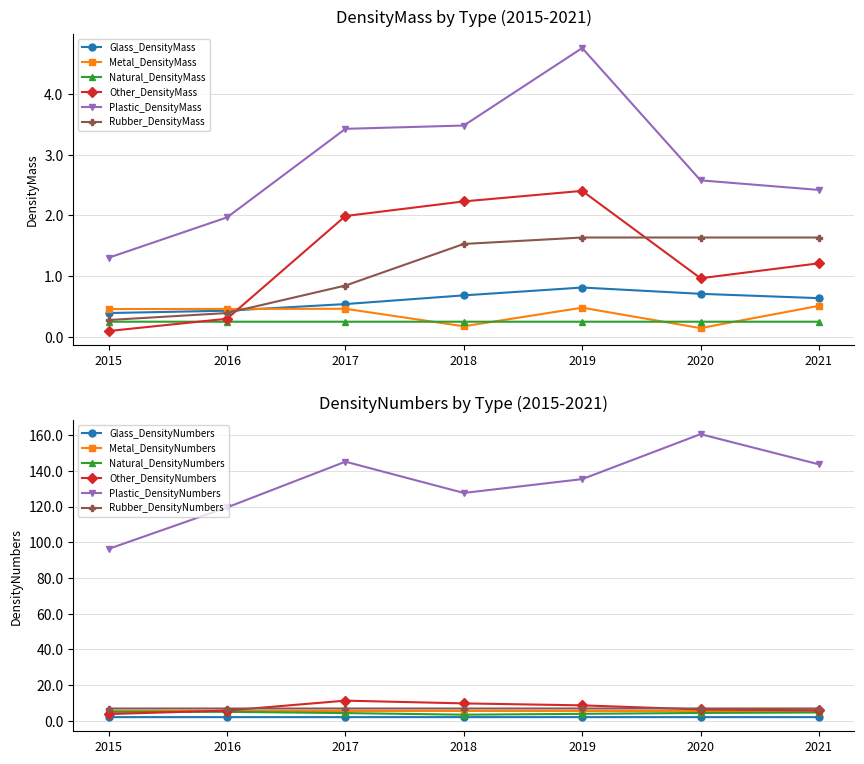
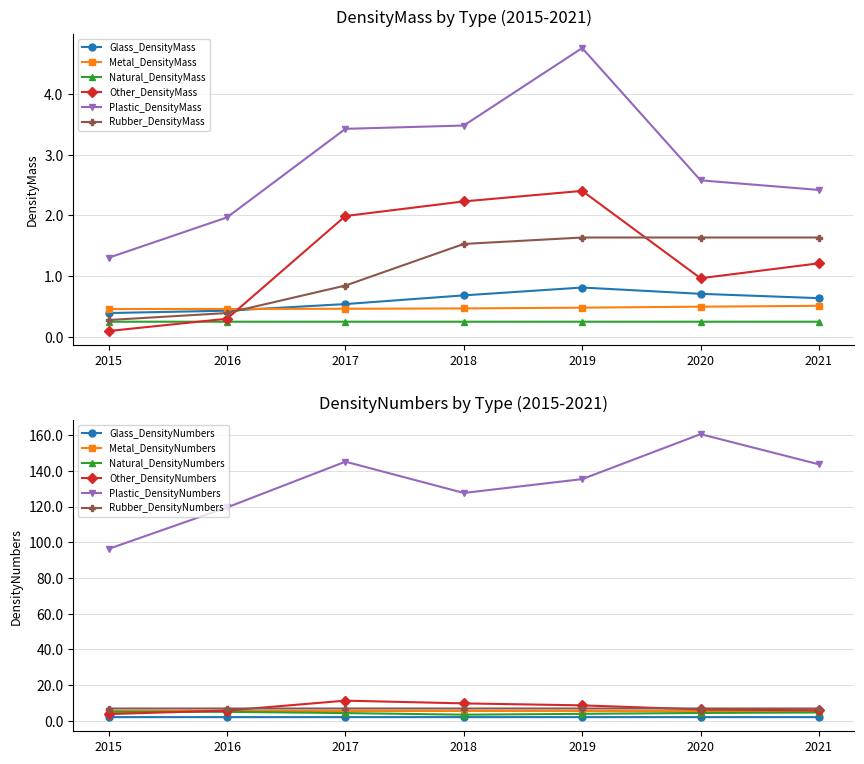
DensityMass by Type (2015-2021), Metal_DensityMass, 2018: 0.2 -> 0.5
DensityMass by Type (2015-2021), Metal_DensityMass, 2020: 0.1 -> 0.5
